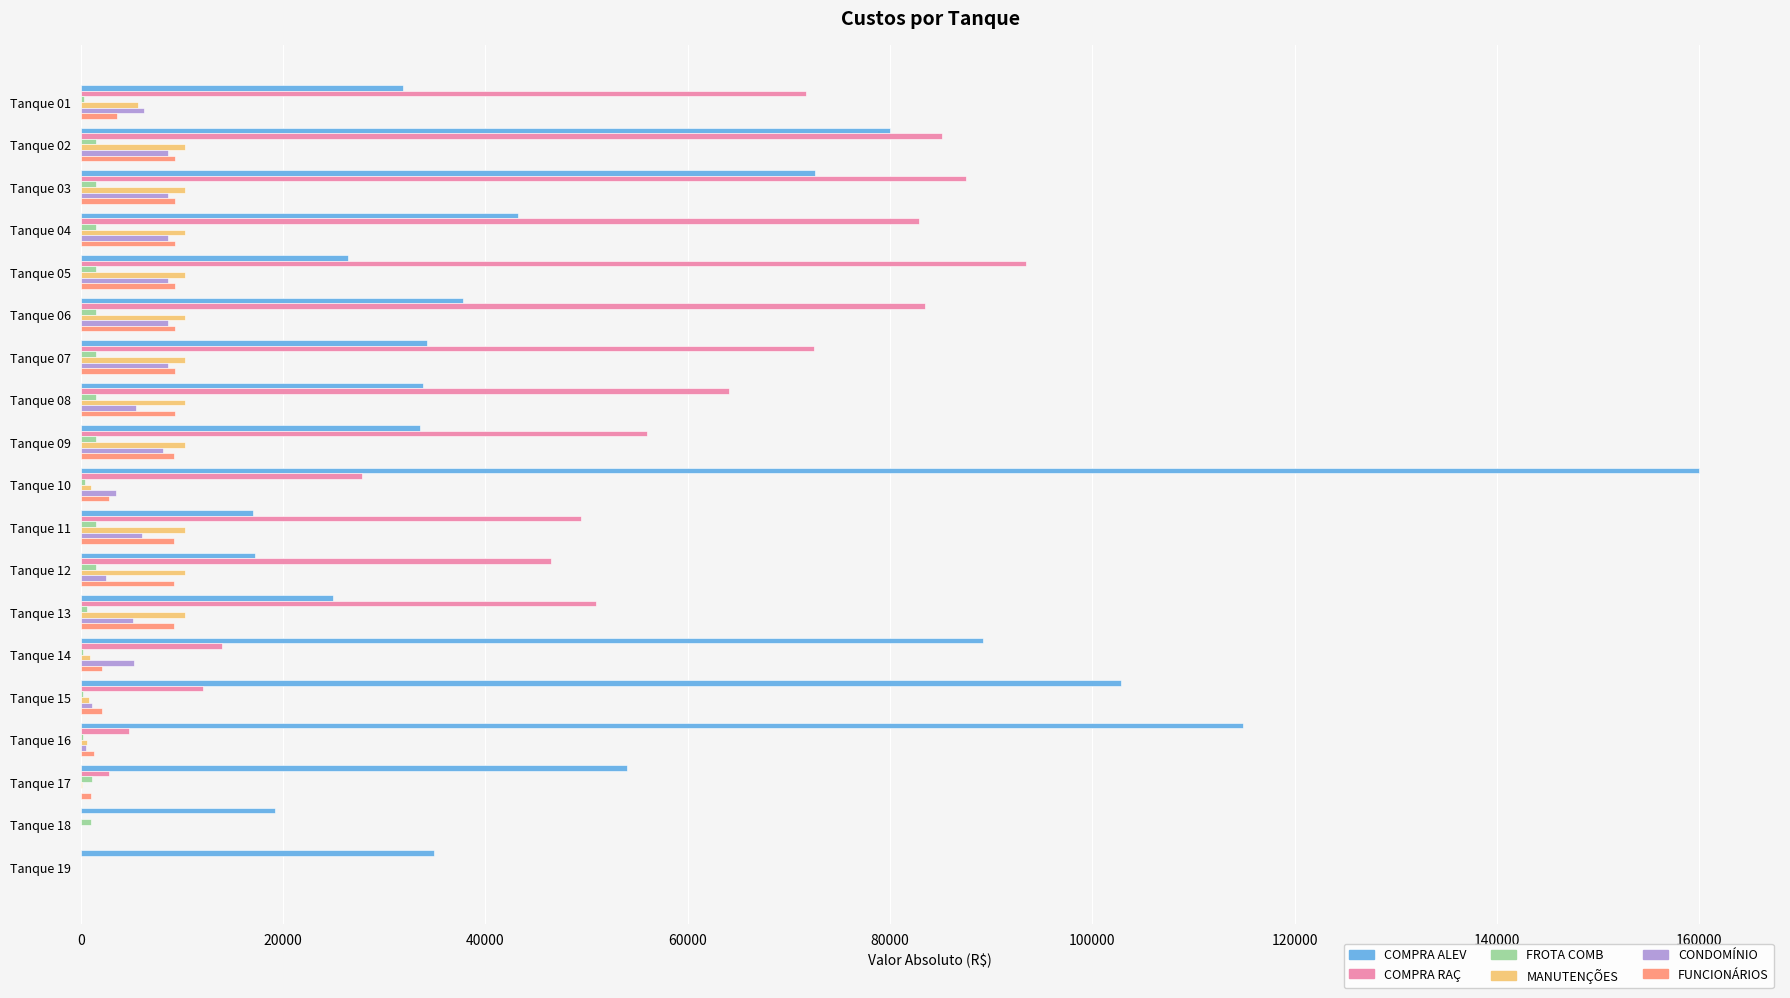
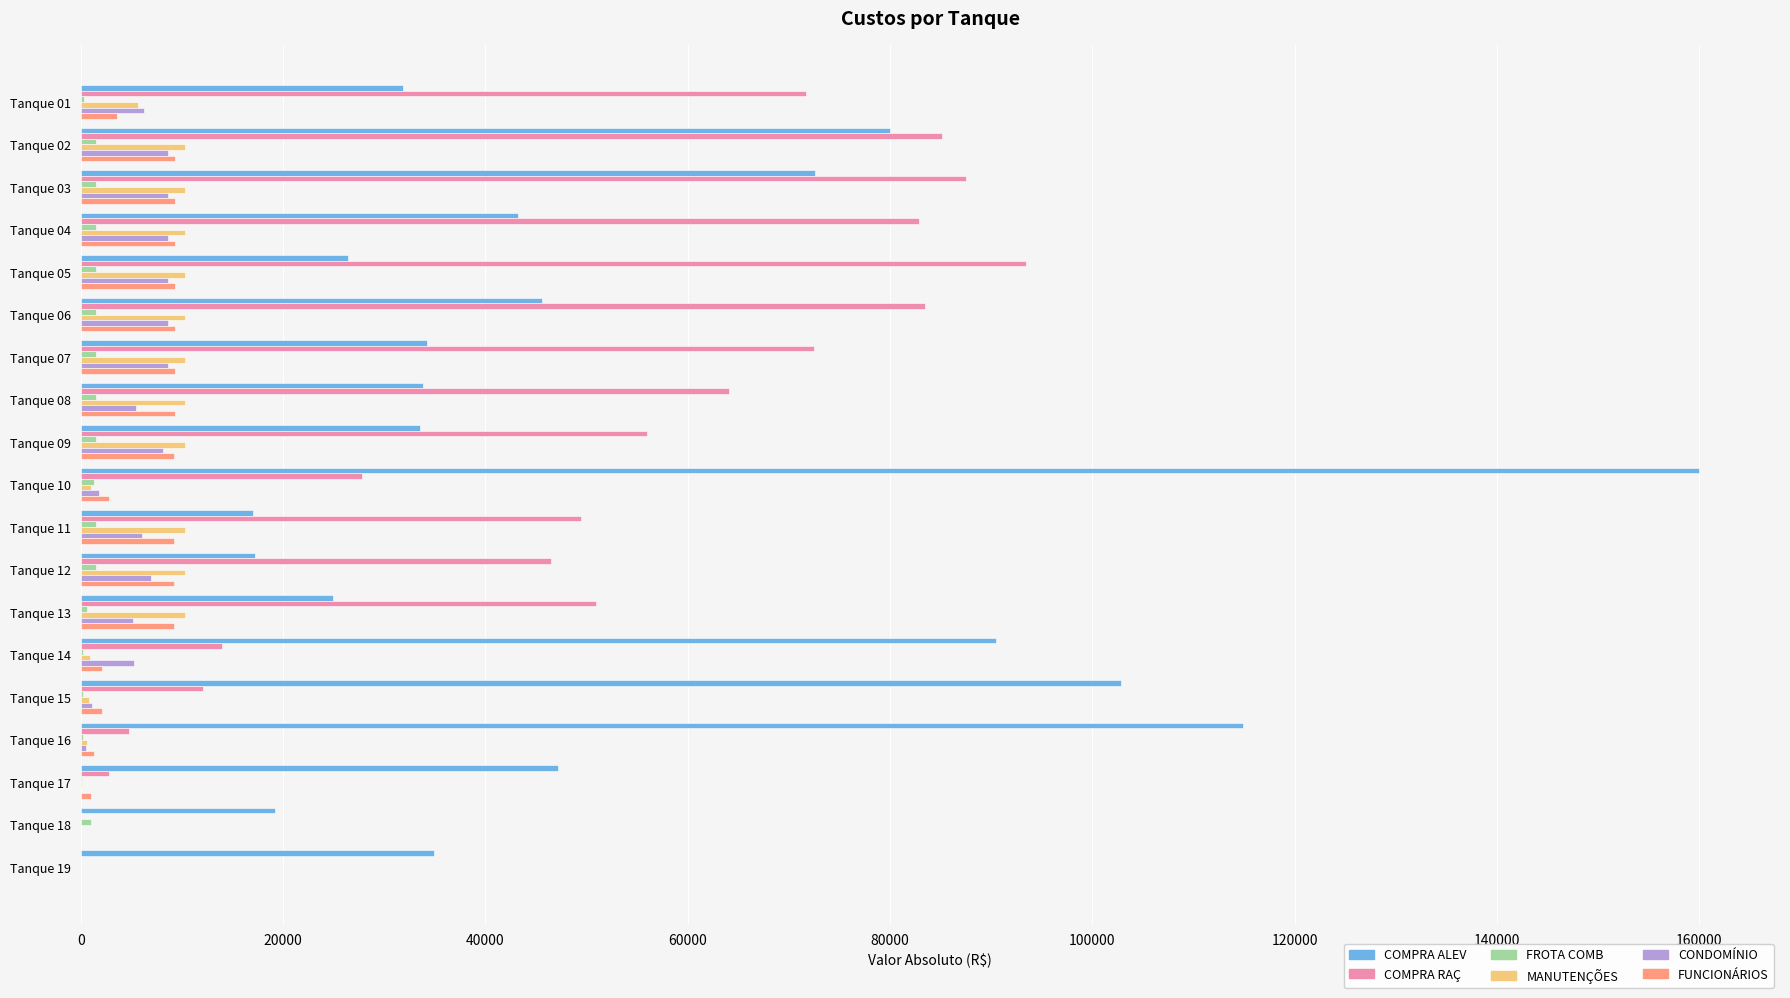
COMPRA ALEV, Tanque 06: 37800 -> 45600
FROTA COMB, Tanque 10: 500 -> 1300
CONDOMÍNIO, Tanque 10: 3500 -> 1900
CONDOMÍNIO, Tanque 12: 2500 -> 7000
COMPRA ALEV, Tanque 14: 89200 -> 90500
COMPRA ALEV, Tanque 17: 54000 -> 47200
FROTA COMB, Tanque 17: 1100 -> 100
